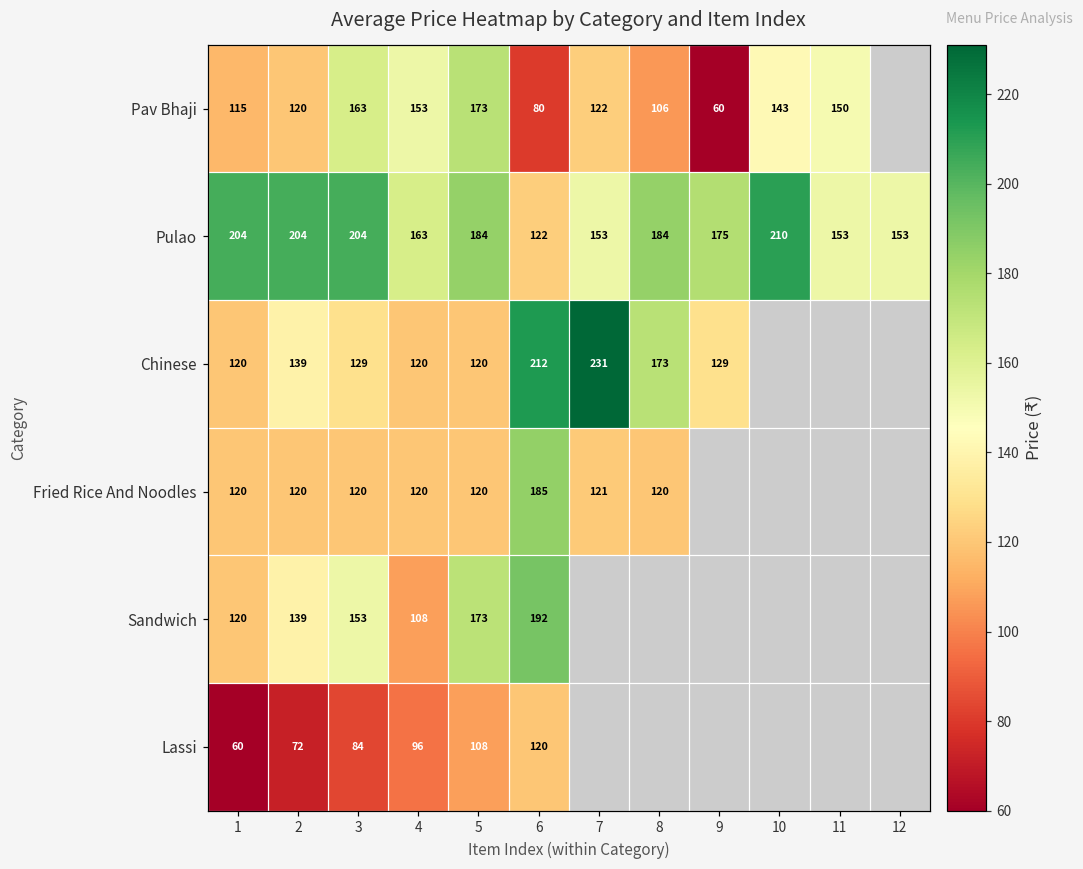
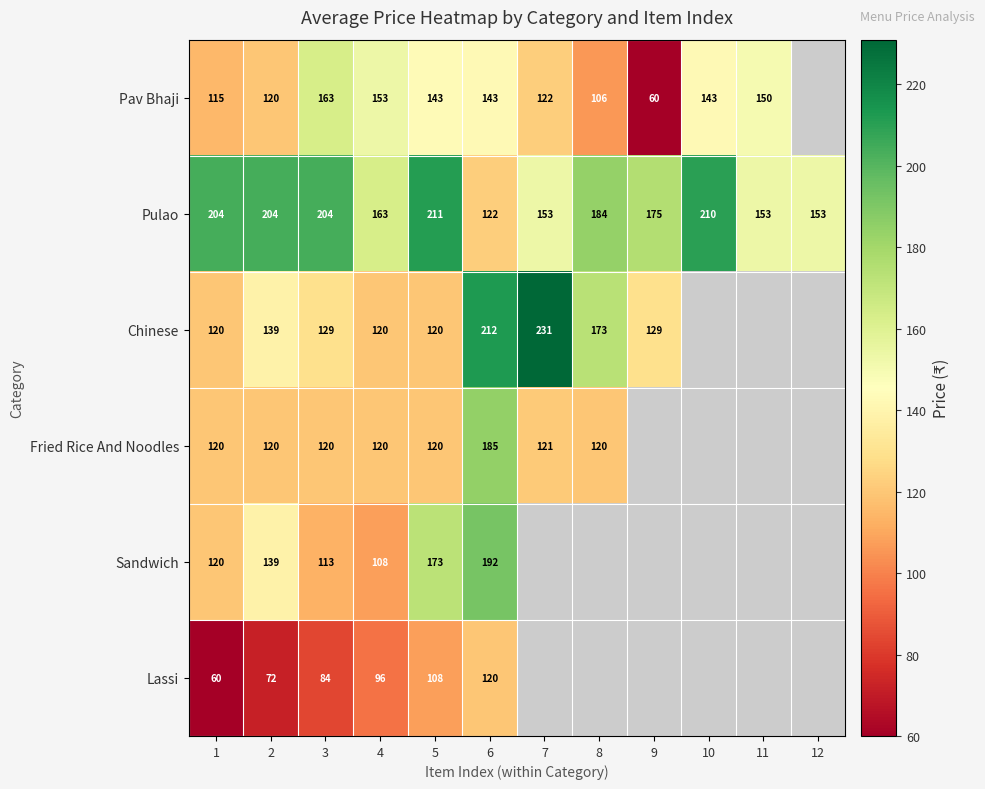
Pav Bhaji, 5: 173 -> 143
Pav Bhaji, 6: 80 -> 143
Pulao, 5: 184 -> 211
Sandwich, 3: 153 -> 113
